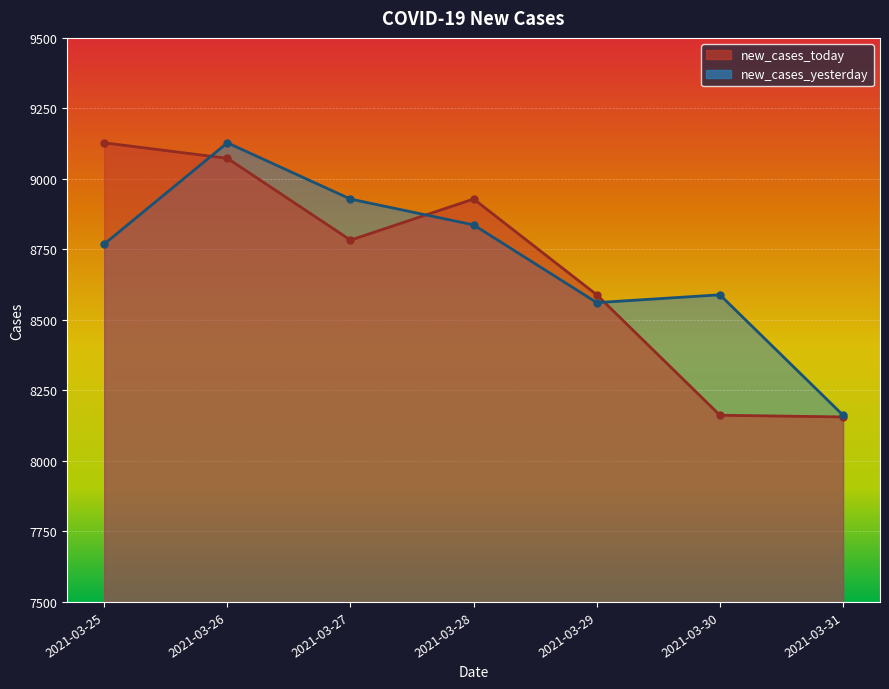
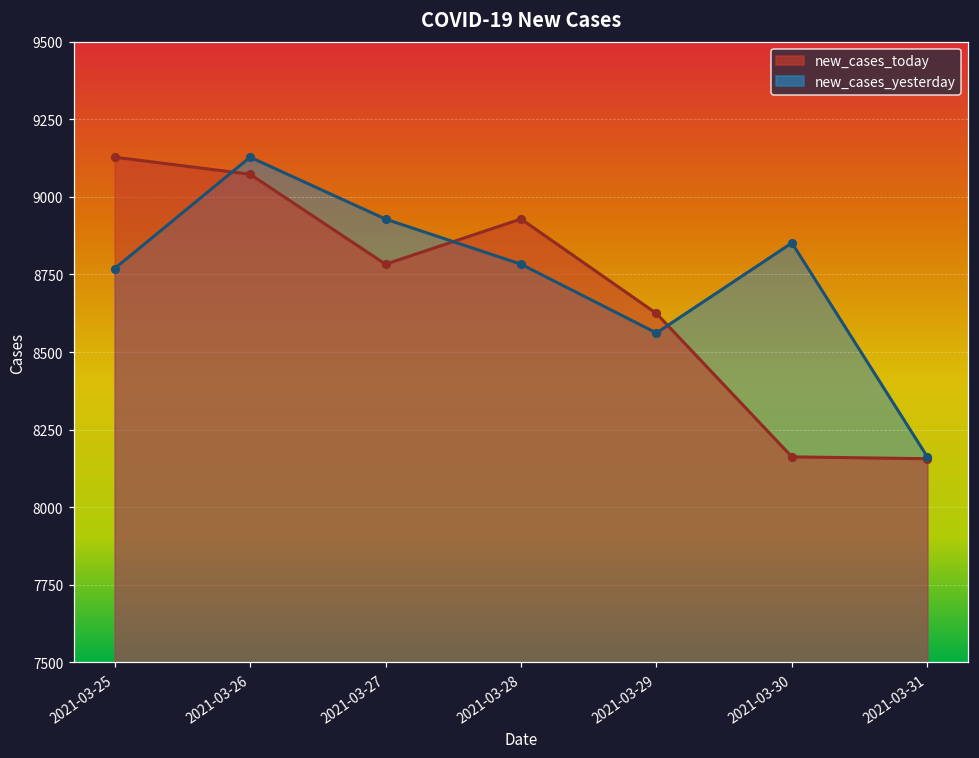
new_cases_yesterday, 2021-03-28: 8840 -> 8780
new_cases_today, 2021-03-29: 8590 -> 8620
new_cases_yesterday, 2021-03-30: 8590 -> 8850
